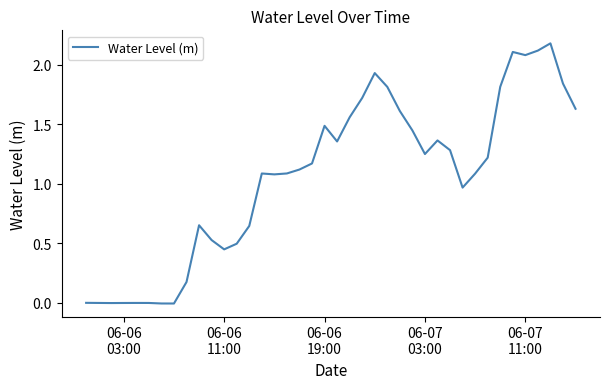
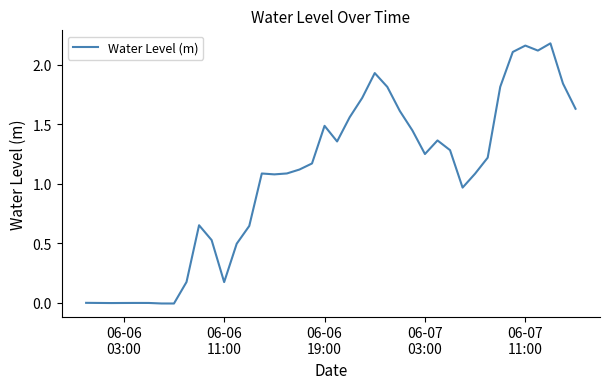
06-06 11:00: 0.45 -> 0.17
06-07 11:00: 2.08 -> 2.16
